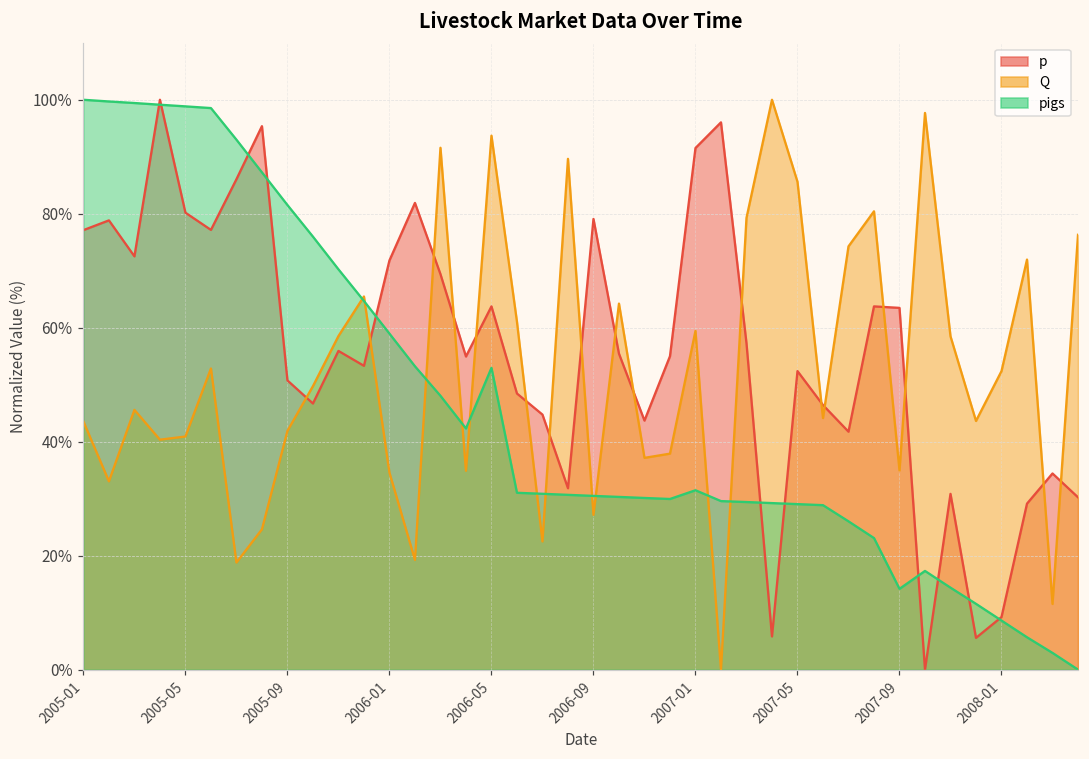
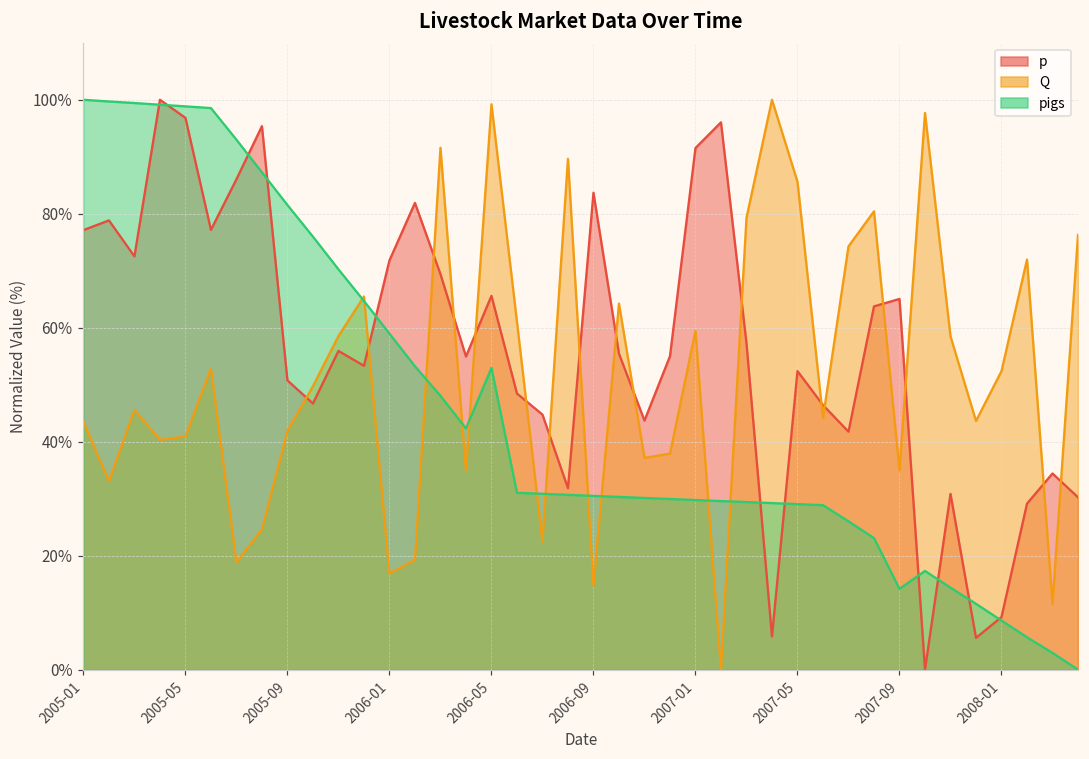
p, 2005-05: 80% -> 97%
Q, 2006-01: 35% -> 17%
p, 2006-05: 64% -> 66%
Q, 2006-05: 94% -> 99%
p, 2006-09: 79% -> 84%
Q, 2006-09: 27% -> 15%
pigs, 2007-01: 31% -> 30%
p, 2007-09: 63% -> 65%
